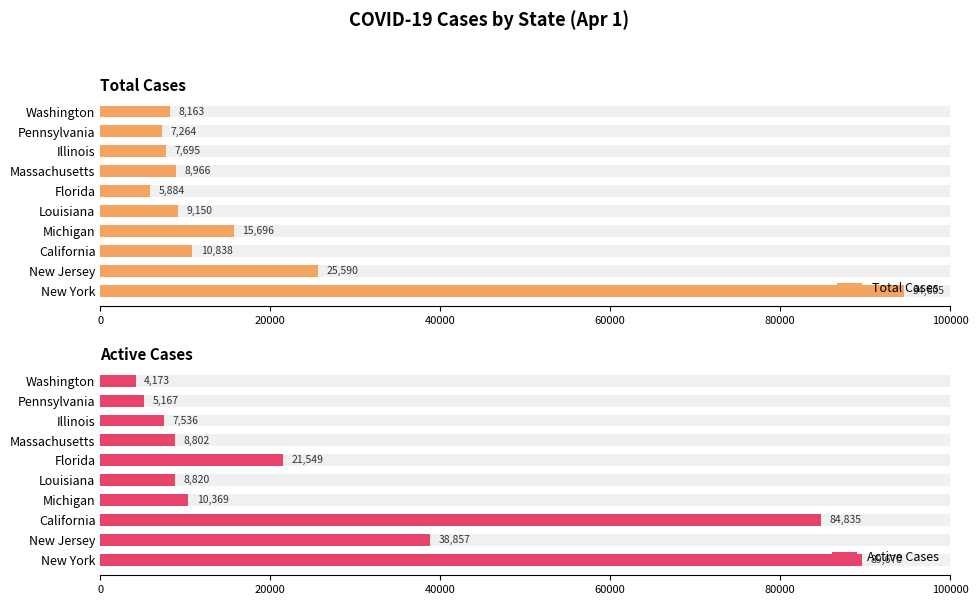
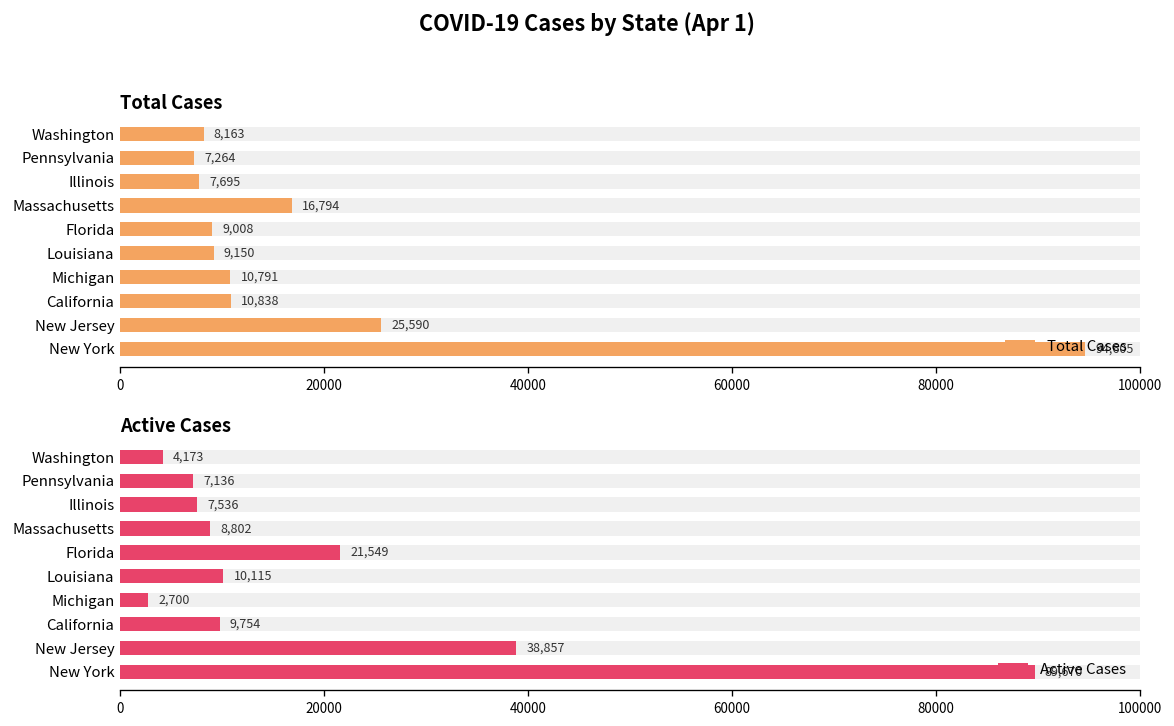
Total Cases, Total Cases, Massachusetts: 8,966 -> 16,794
Total Cases, Total Cases, Florida: 5,884 -> 9,008
Total Cases, Total Cases, Michigan: 15,696 -> 10,791
Active Cases, Active Cases, Pennsylvania: 5,167 -> 7,136
Active Cases, Active Cases, Louisiana: 8,820 -> 10,115
Active Cases, Active Cases, Michigan: 10,369 -> 2,700
Active Cases, Active Cases, California: 84,835 -> 9,754
